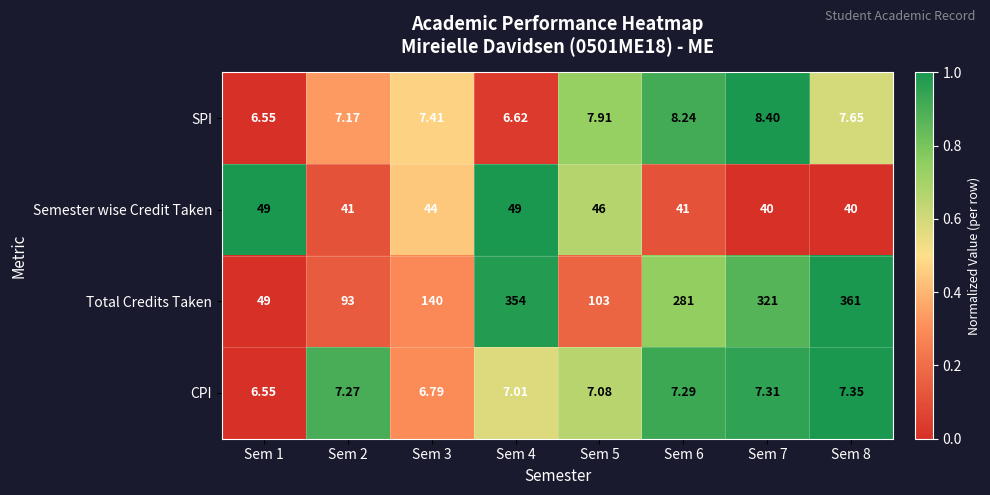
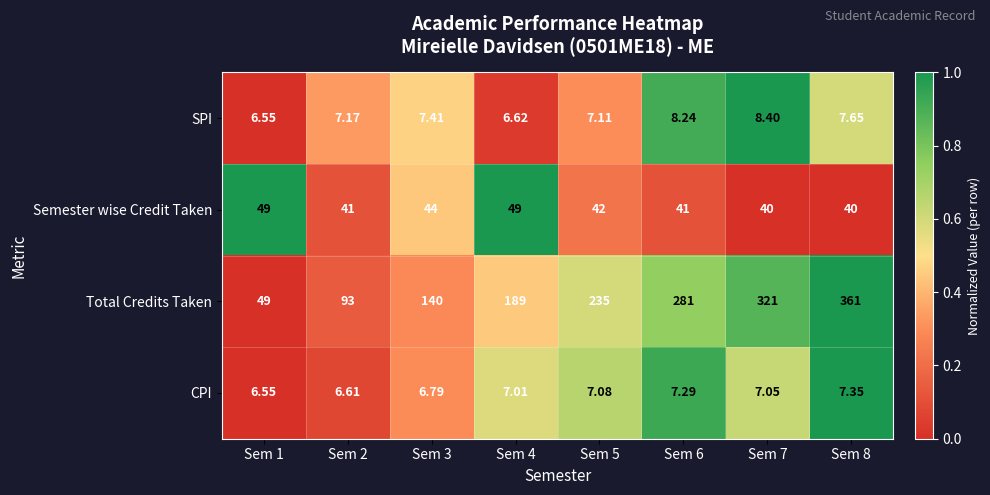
SPI, Sem 5: 7.91 -> 7.11
Semester wise Credit Taken, Sem 5: 46 -> 42
Total Credits Taken, Sem 4: 354 -> 189
Total Credits Taken, Sem 5: 103 -> 235
CPI, Sem 2: 7.27 -> 6.61
CPI, Sem 7: 7.31 -> 7.05
